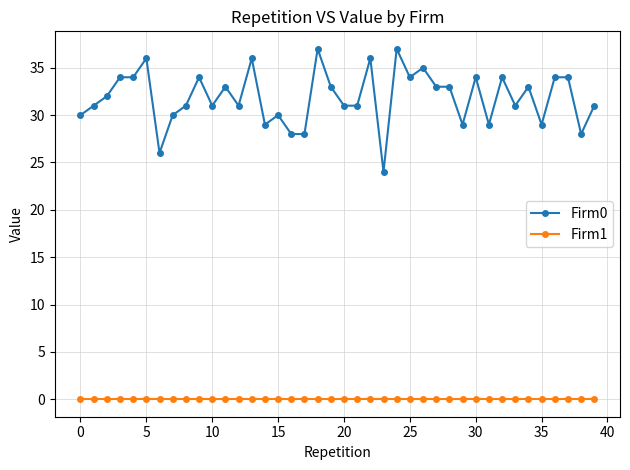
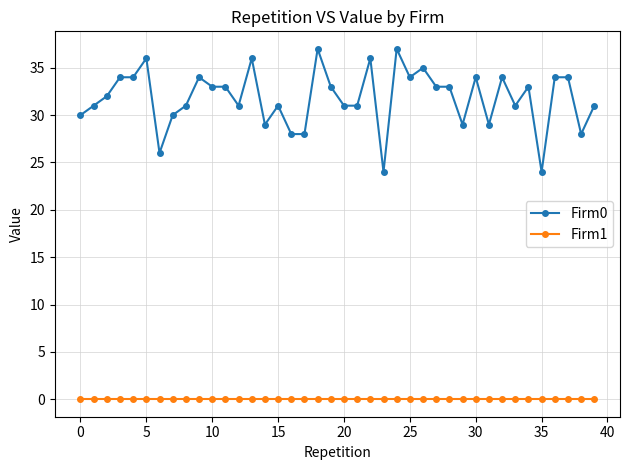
Firm0, 10: 31 -> 33
Firm0, 15: 30 -> 31
Firm0, 35: 29 -> 24
